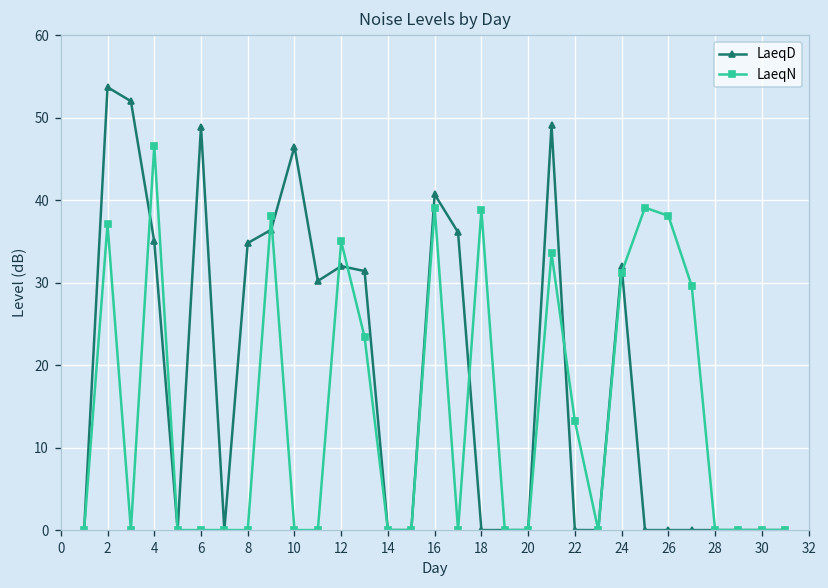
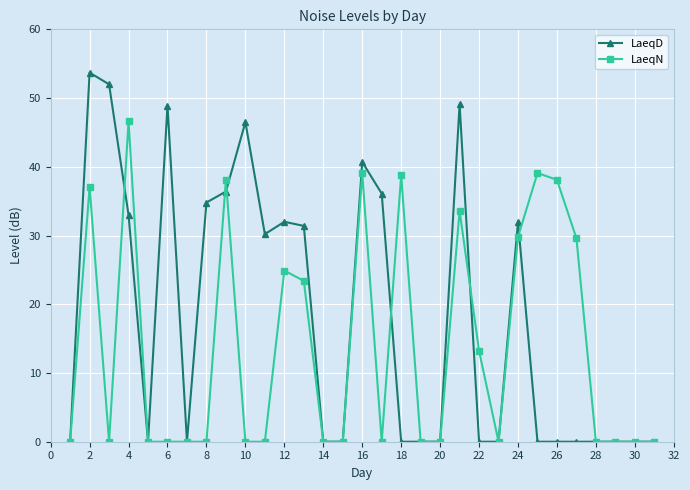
LaeqD, 4: 35 -> 33
LaeqN, 12: 35 -> 25
LaeqN, 24: 31 -> 30
